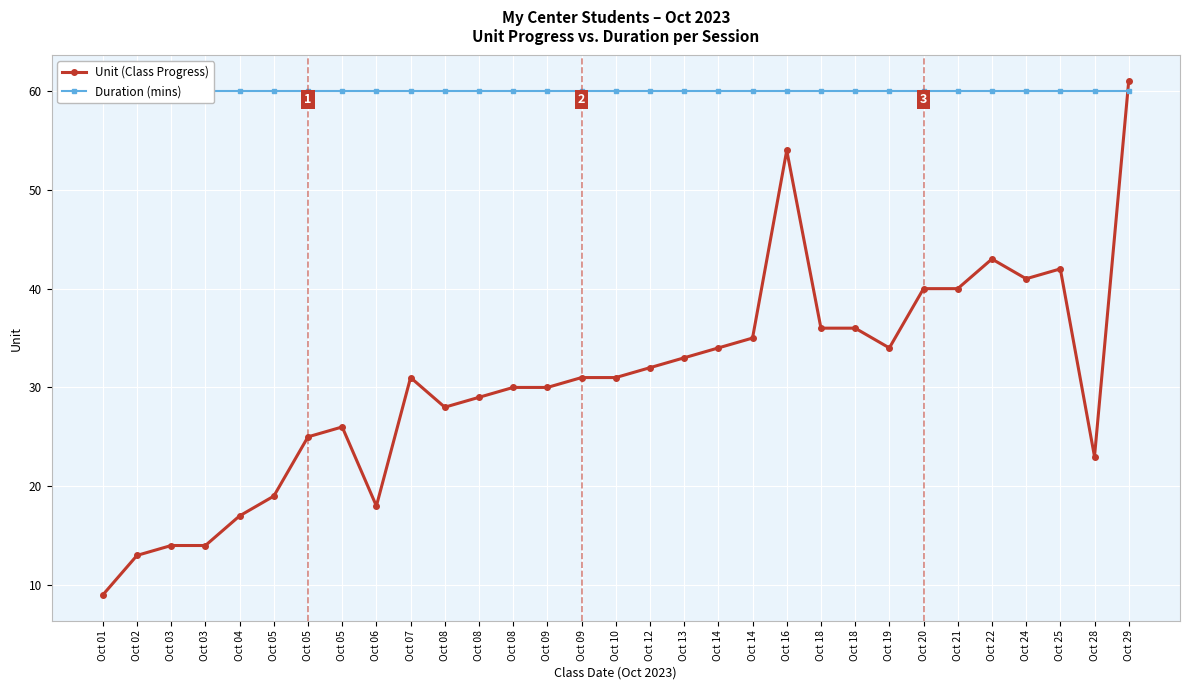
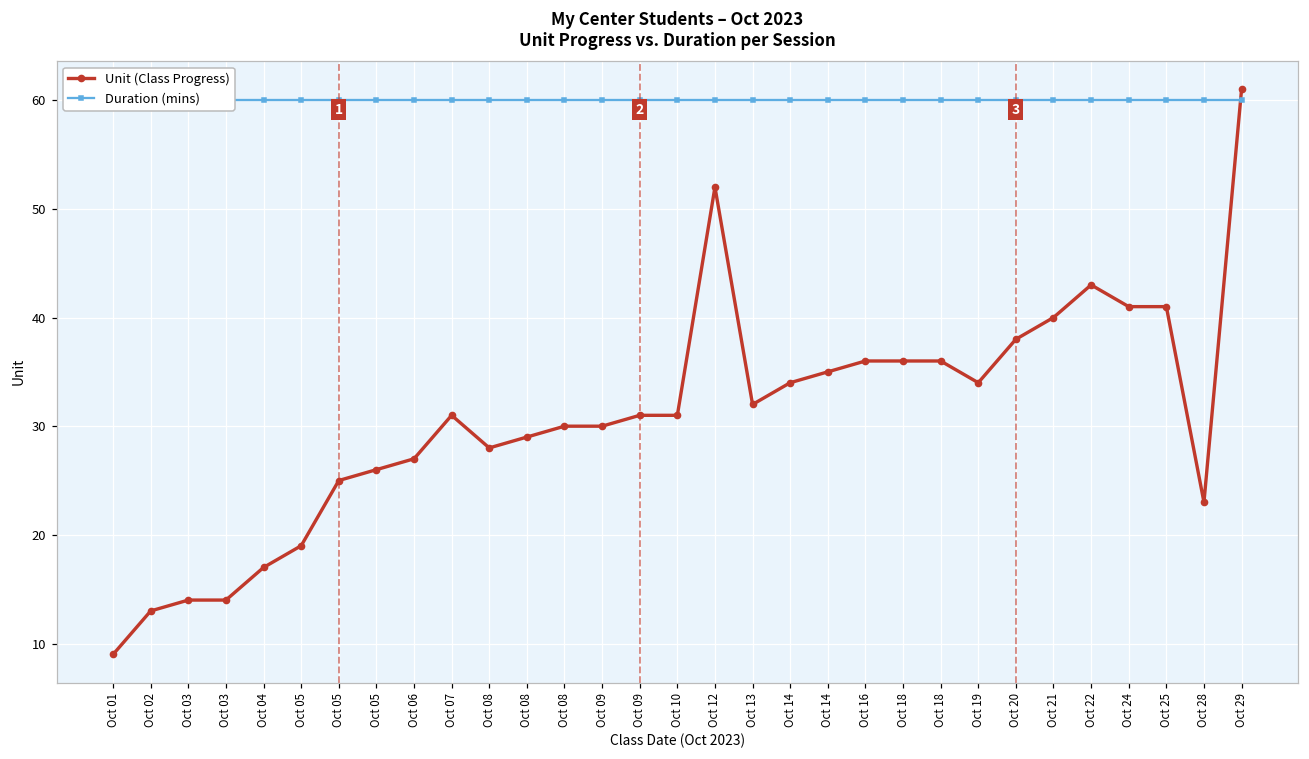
Unit (Class Progress), Oct 06: 18 -> 27
Unit (Class Progress), Oct 12: 32 -> 52
Unit (Class Progress), Oct 13: 33 -> 32
Unit (Class Progress), Oct 16: 54 -> 36
Unit (Class Progress), Oct 20: 40 -> 38
Unit (Class Progress), Oct 25: 42 -> 41
